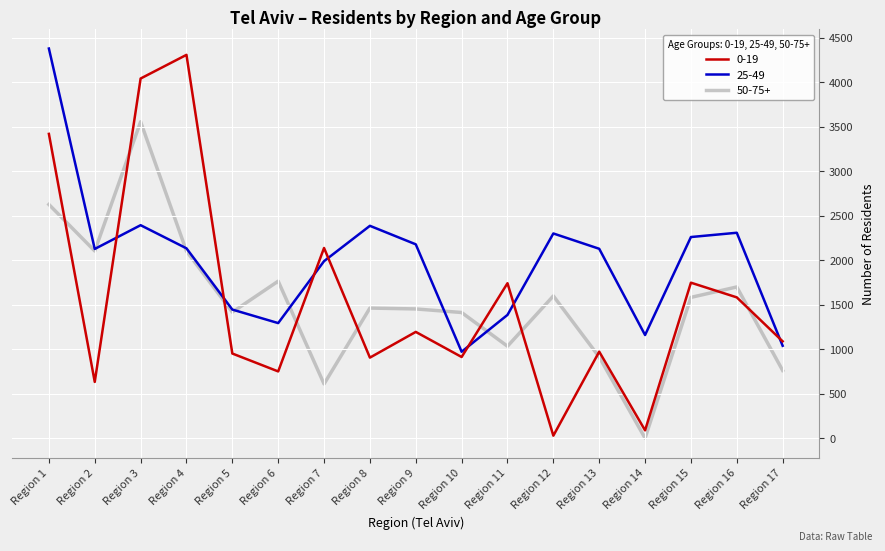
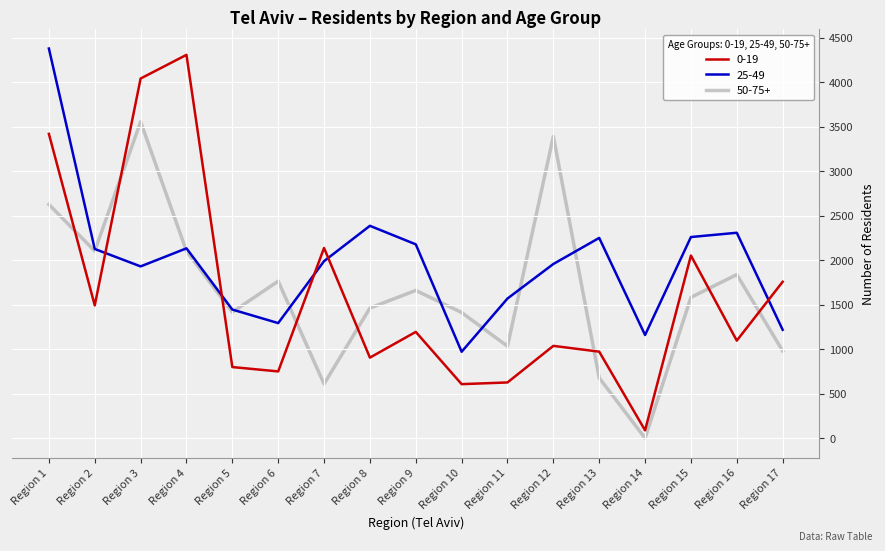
0-19, Region 2: 600 -> 1500
25-49, Region 3: 2400 -> 1900
0-19, Region 5: 1000 -> 800
50-75+, Region 9: 1500 -> 1700
0-19, Region 10: 900 -> 600
0-19, Region 11: 1700 -> 600
25-49, Region 11: 1400 -> 1600
0-19, Region 12: 0 -> 1000
25-49, Region 12: 2300 -> 2000
50-75+, Region 12: 1600 -> 3400
25-49, Region 13: 2100 -> 2300
50-75+, Region 13: 900 -> 700
0-19, Region 15: 1700 -> 2100
0-19, Region 16: 1600 -> 1100
50-75+, Region 16: 1700 -> 1800
0-19, Region 17: 1100 -> 1800
25-49, Region 17: 1000 -> 1200
50-75+, Region 17: 800 -> 1000
